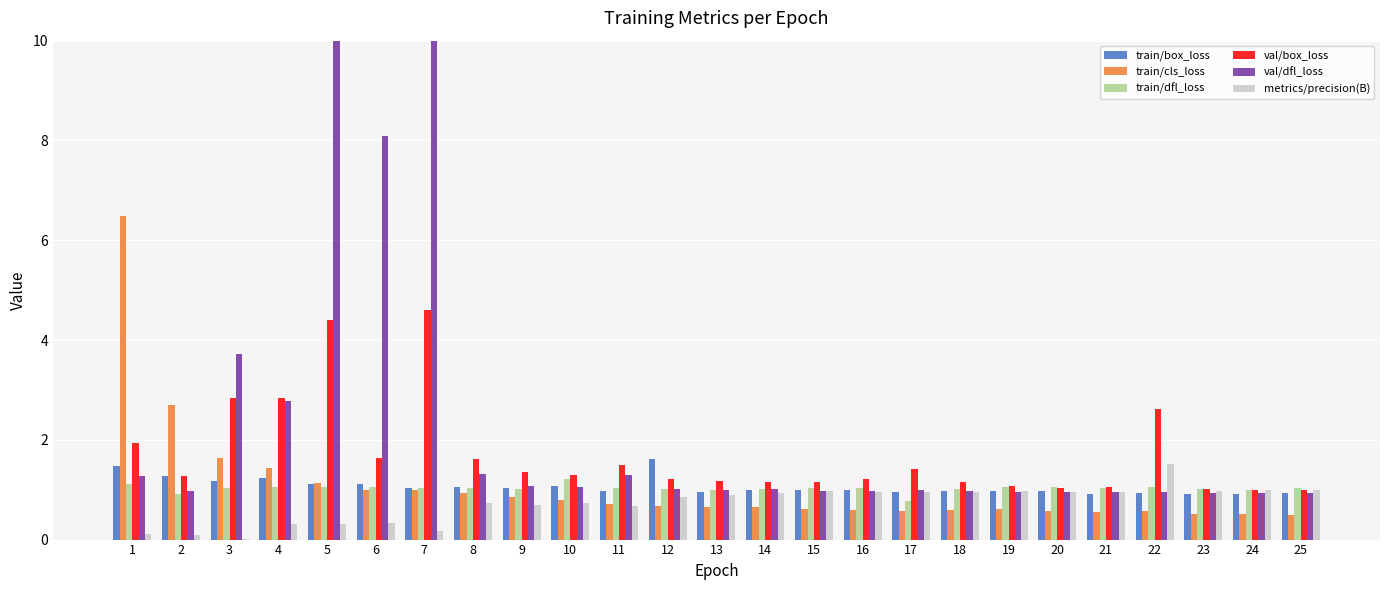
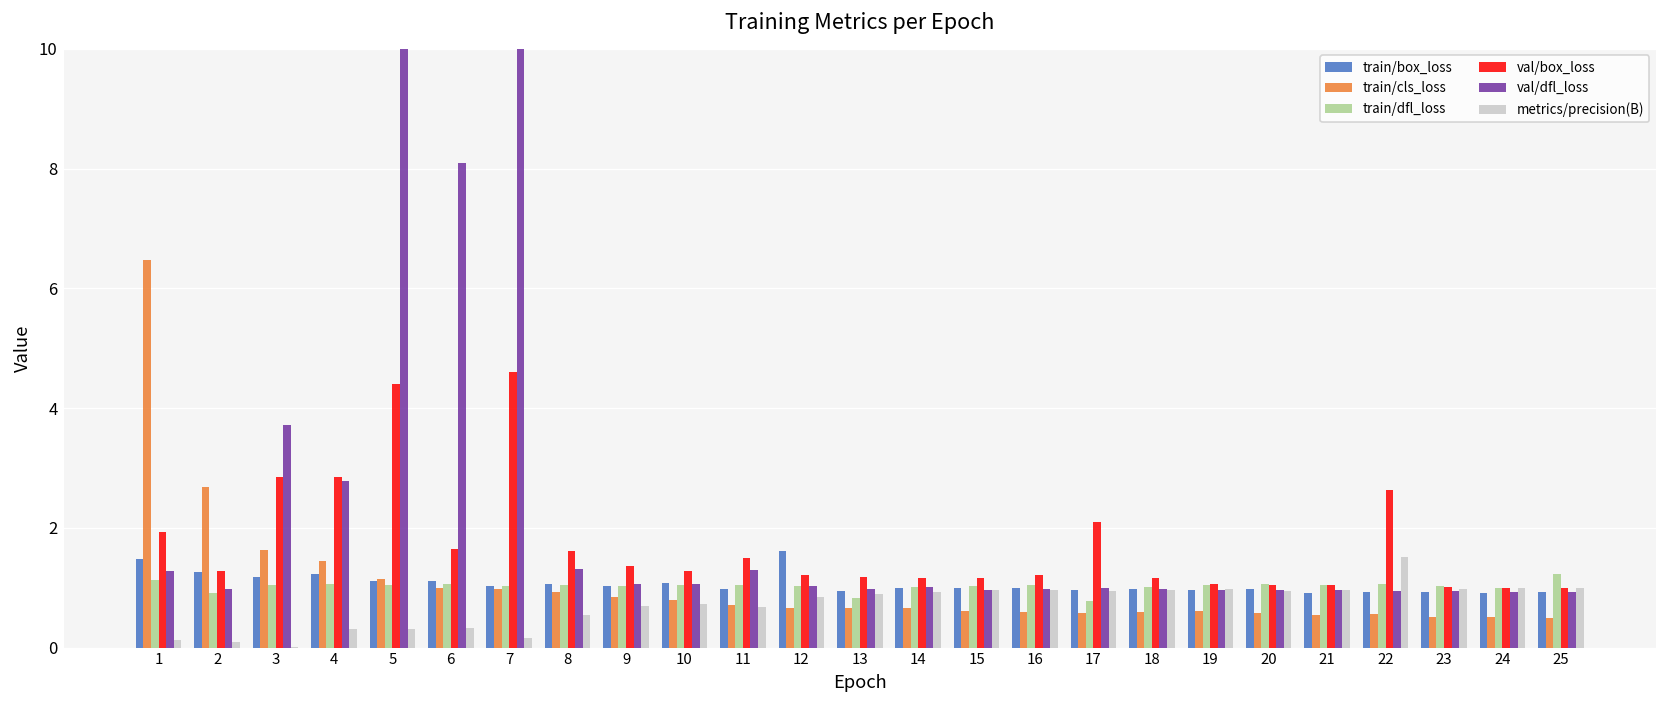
metrics/precision(B), 8: 0.7 -> 0.5
train/dfl_loss, 10: 1.2 -> 1.0
train/dfl_loss, 13: 1.0 -> 0.8
val/box_loss, 17: 1.4 -> 2.1
train/dfl_loss, 25: 1.0 -> 1.2
